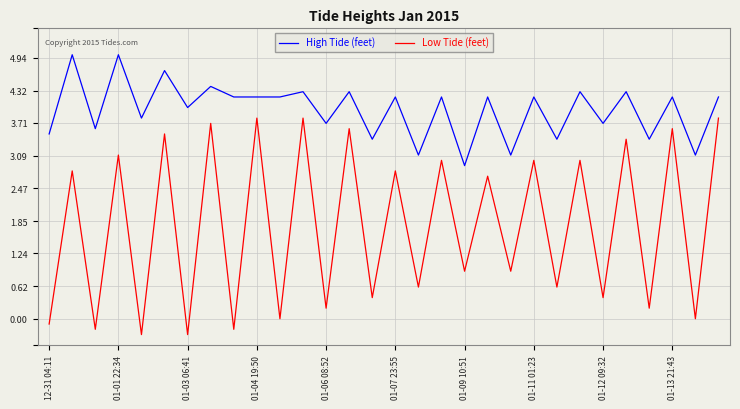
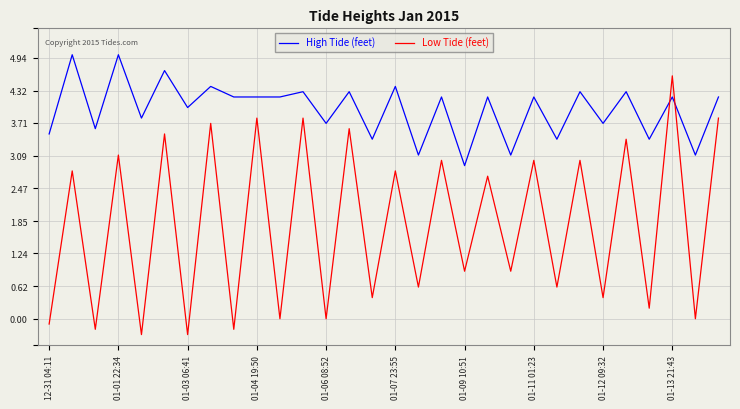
Low Tide (feet), 01-06 08:52: 0.2 -> 0.0
High Tide (feet), 01-07 23:55: 4.2 -> 4.4
Low Tide (feet), 01-13 21:43: 3.6 -> 4.6
